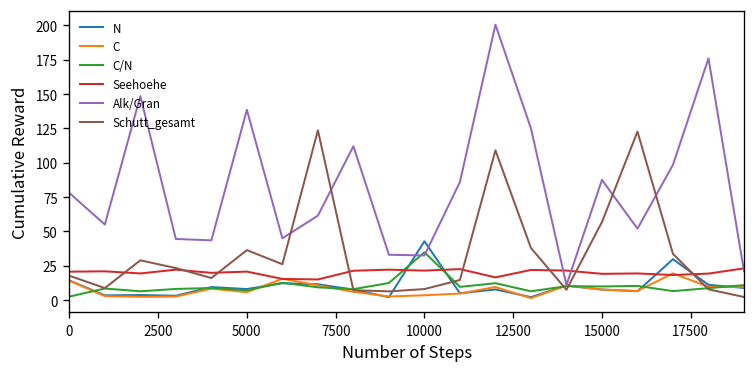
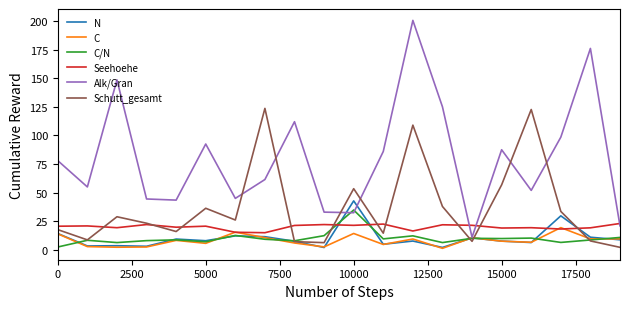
Alk/Gran, 5000: 139 -> 93
C, 10000: 4 -> 14
Schutt_gesamt, 10000: 8 -> 53
